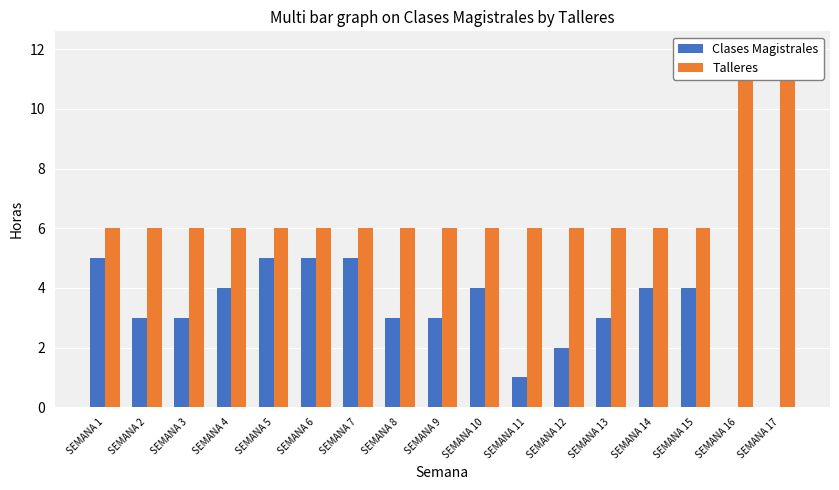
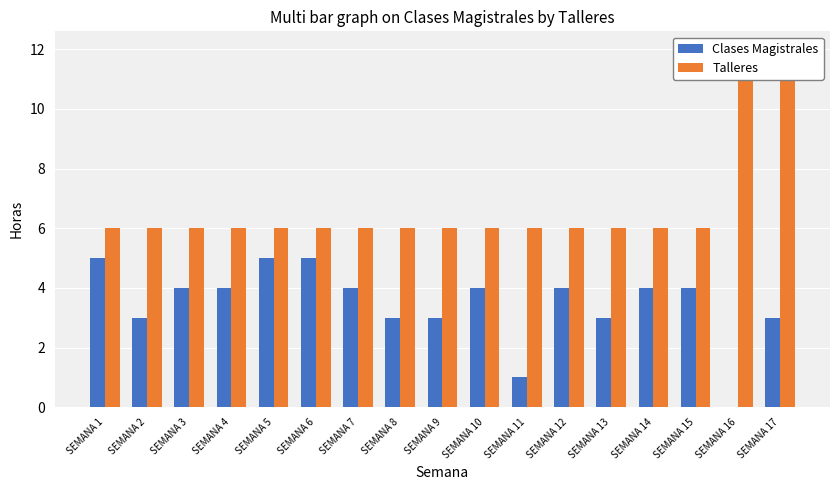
Clases Magistrales, SEMANA 3: 3 -> 4
Clases Magistrales, SEMANA 7: 5 -> 4
Clases Magistrales, SEMANA 12: 2 -> 4
Clases Magistrales, SEMANA 17: 0 -> 3
